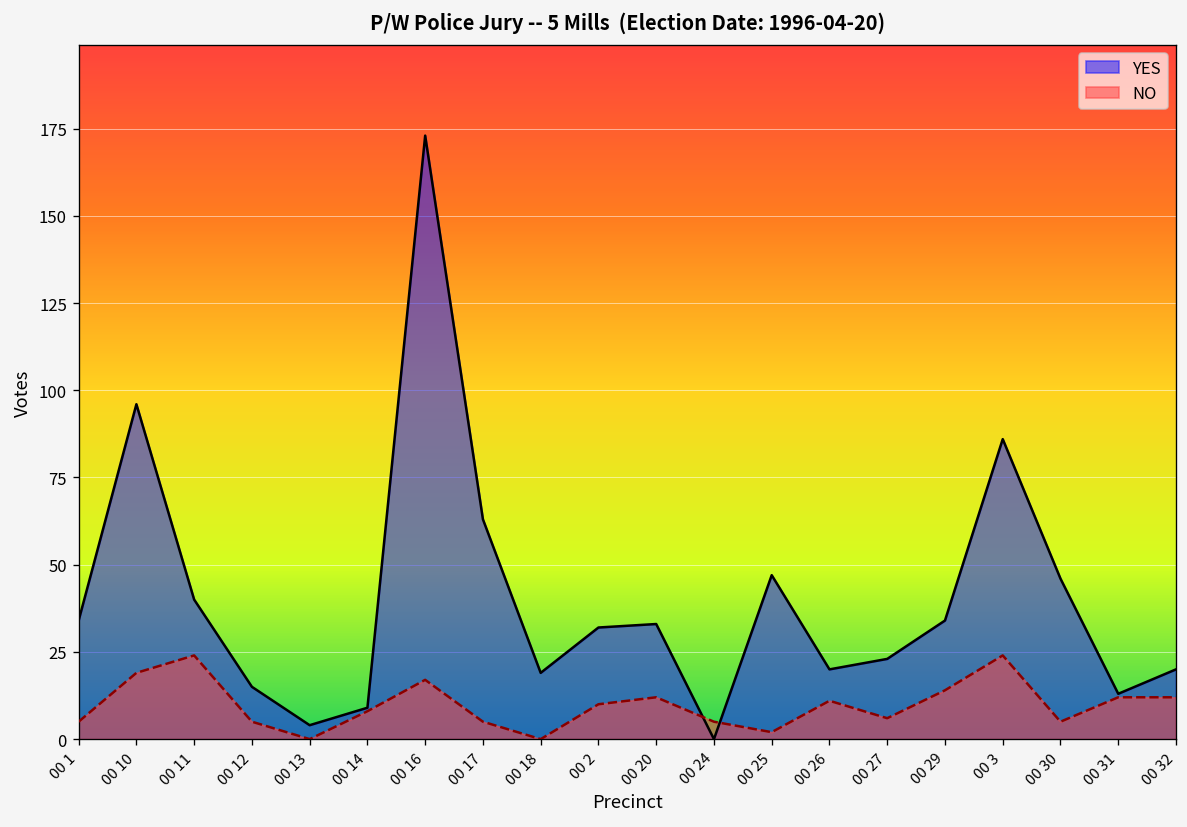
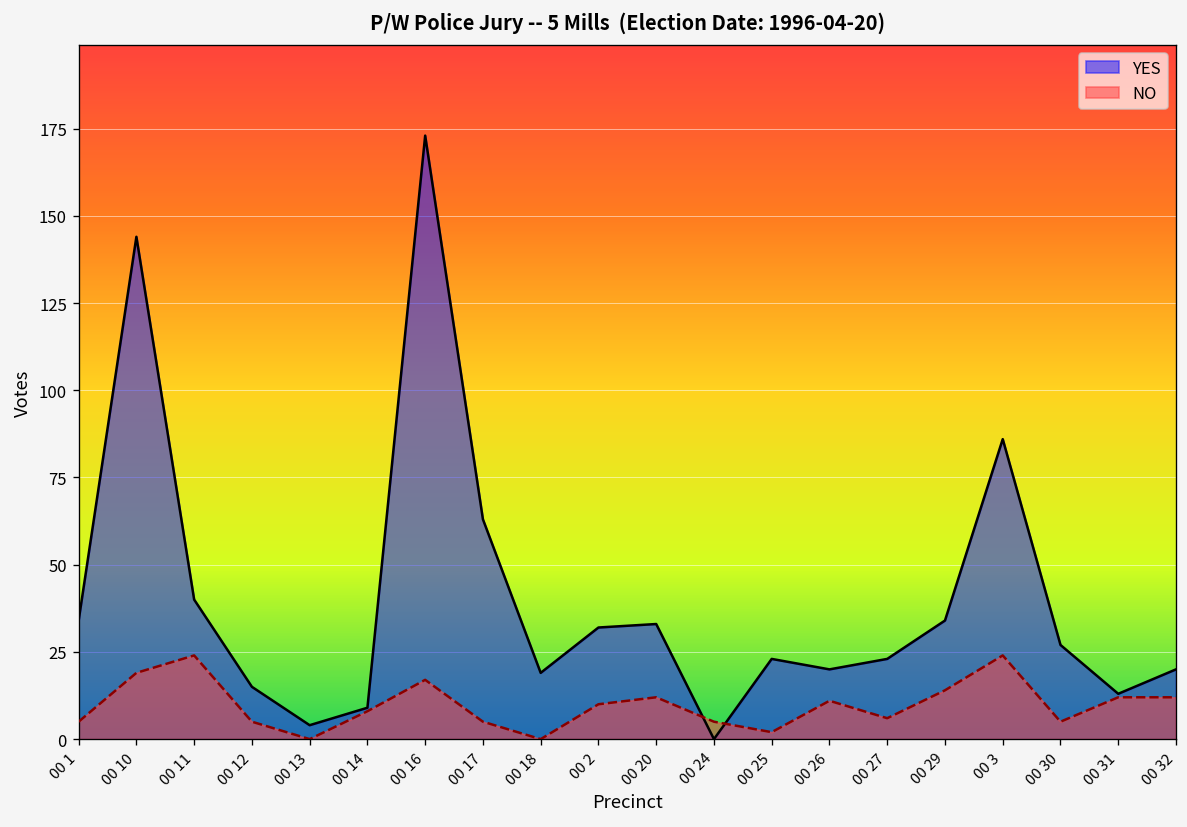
YES, 00 10: 96 -> 144
YES, 00 25: 47 -> 23
YES, 00 30: 46 -> 27
